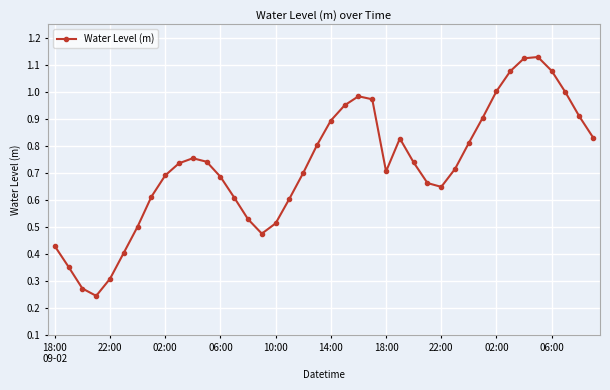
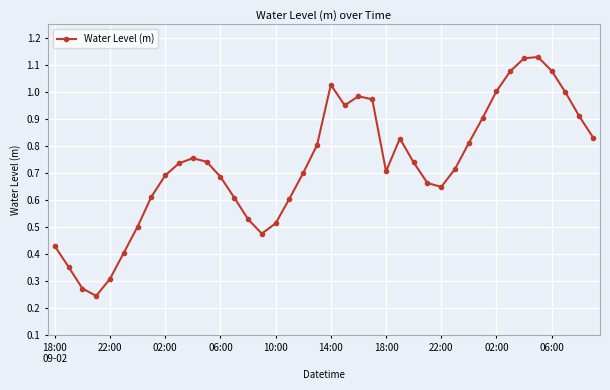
14:00: 0.89 -> 1.03
